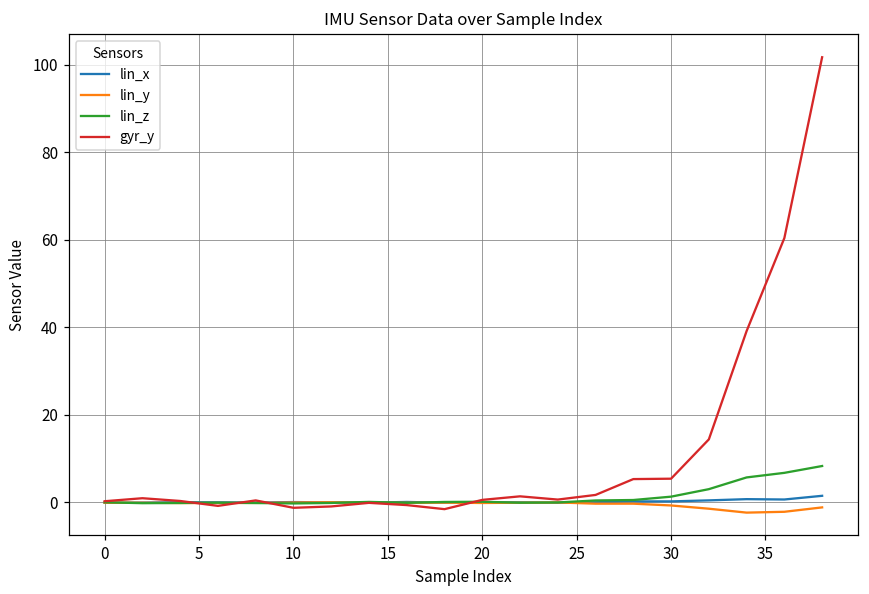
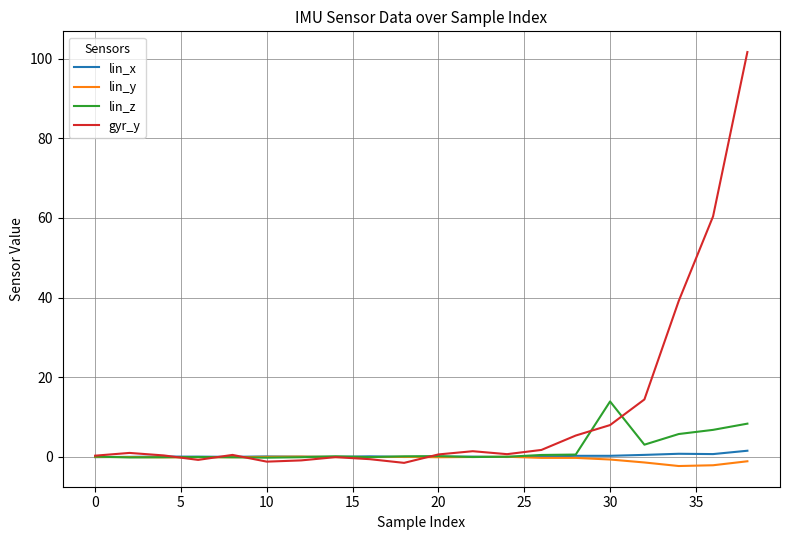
lin_z, 30: 1 -> 14
gyr_y, 30: 5 -> 8
